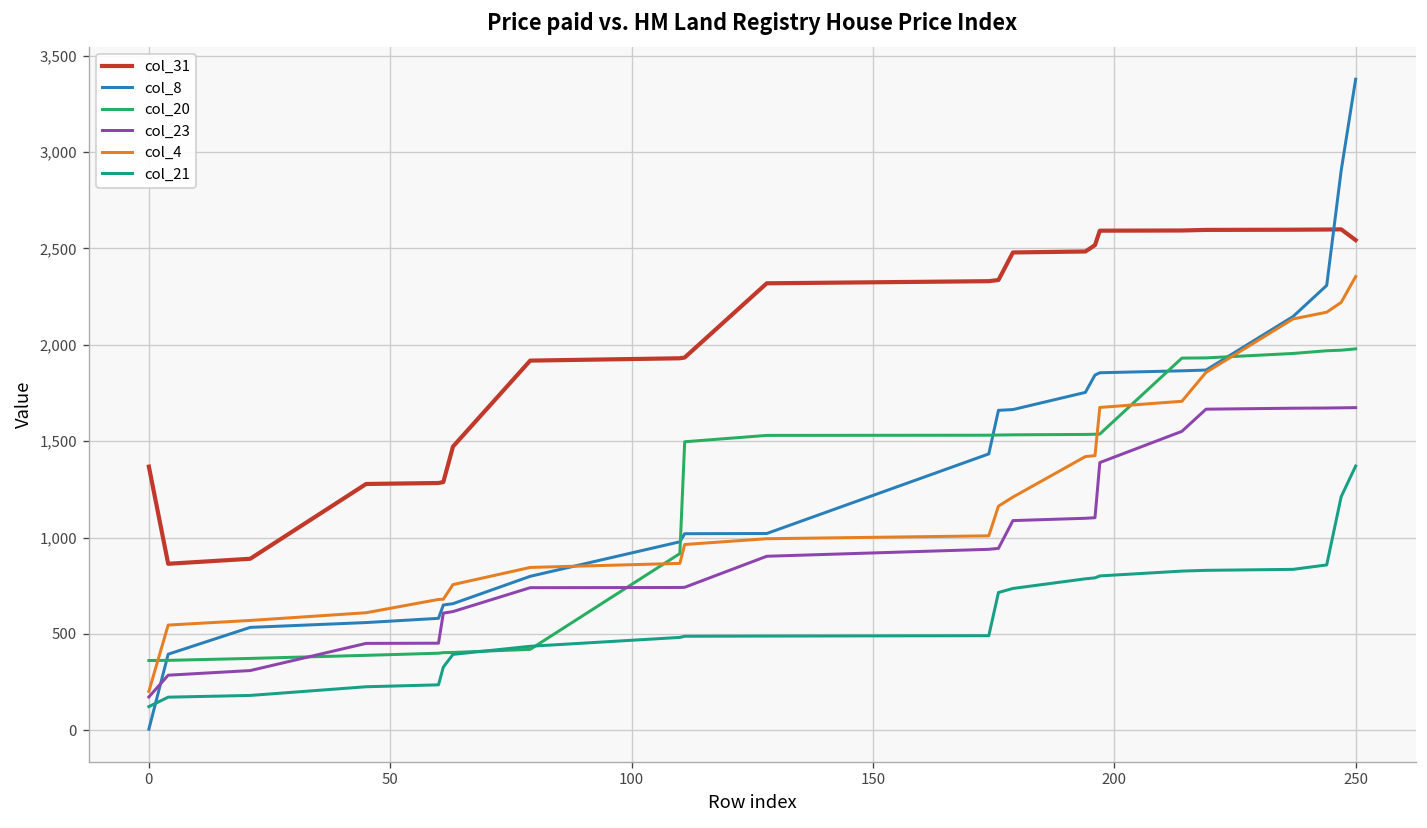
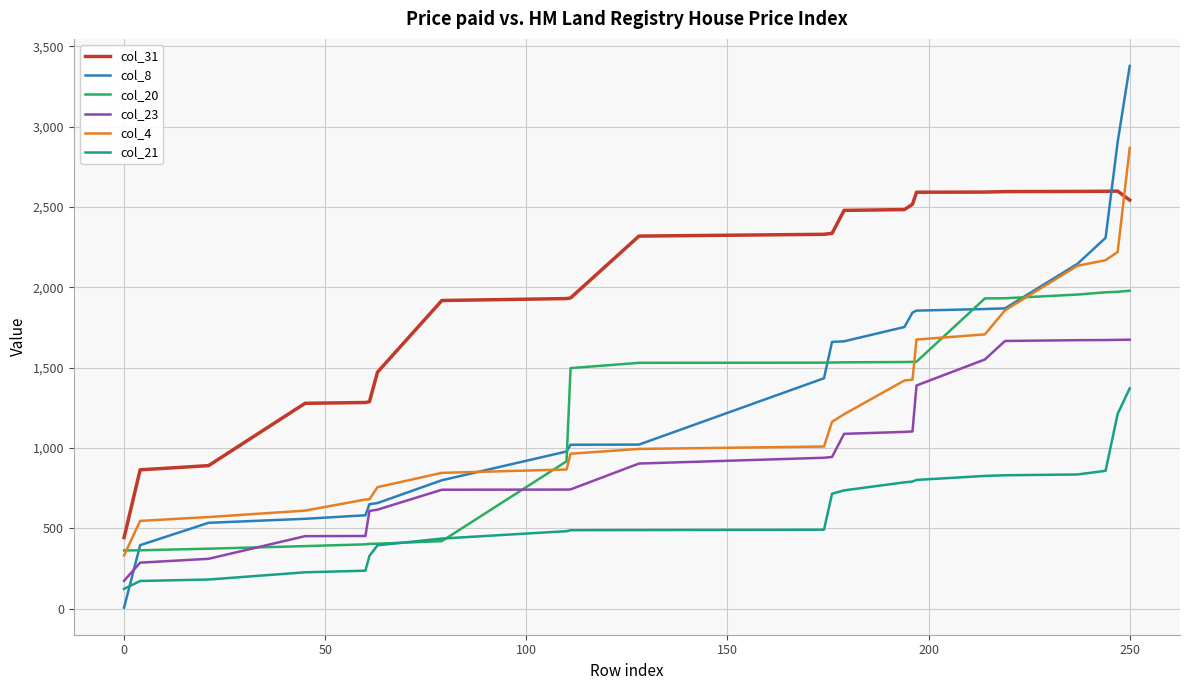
col_31, 0: 1,370 -> 440
col_4, 0: 200 -> 330
col_4, 250: 2,350 -> 2,870
